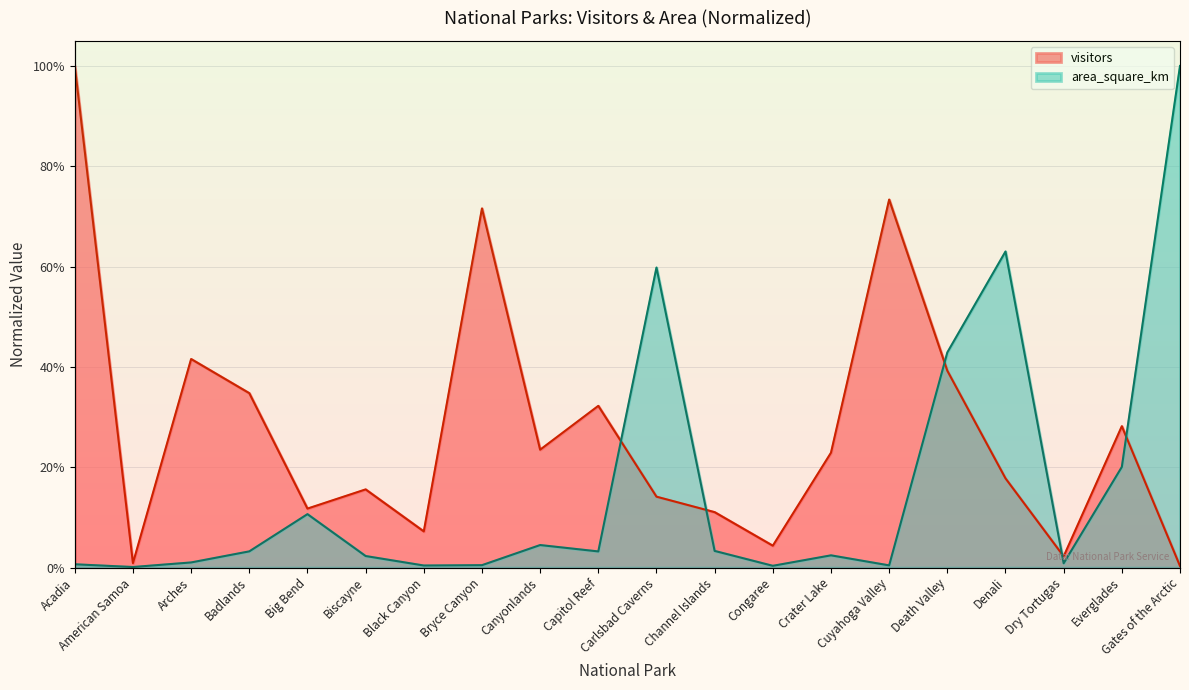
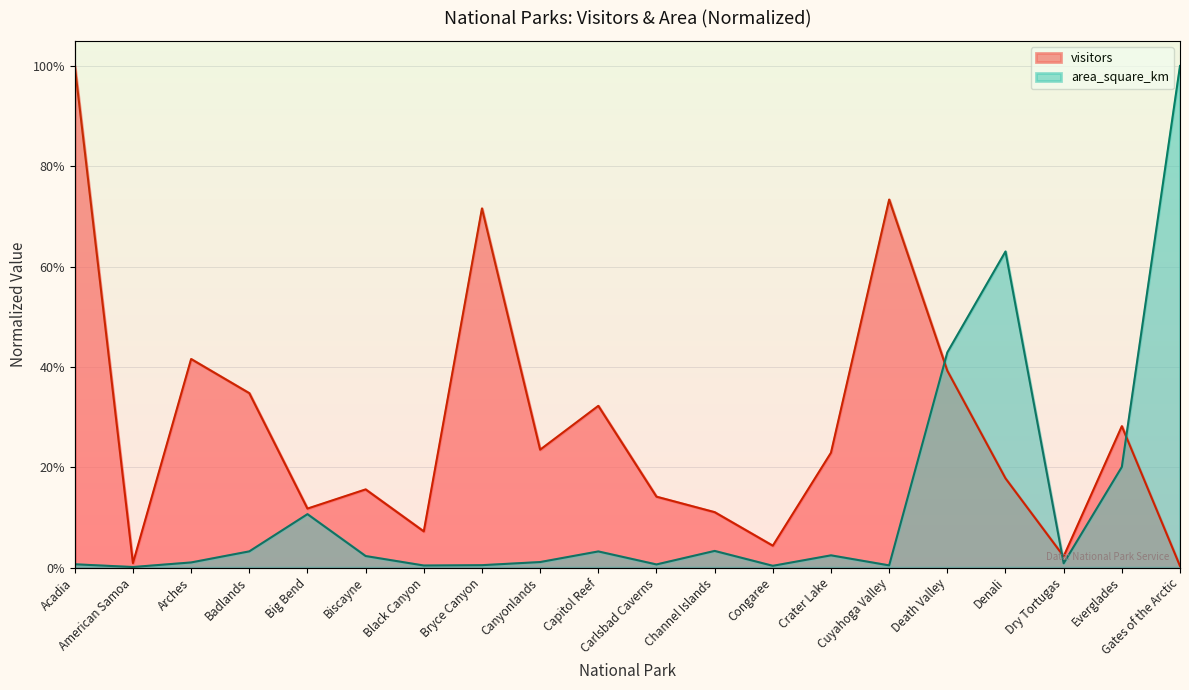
area_square_km, Canyonlands: 4% -> 1%
area_square_km, Carlsbad Caverns: 60% -> 1%
